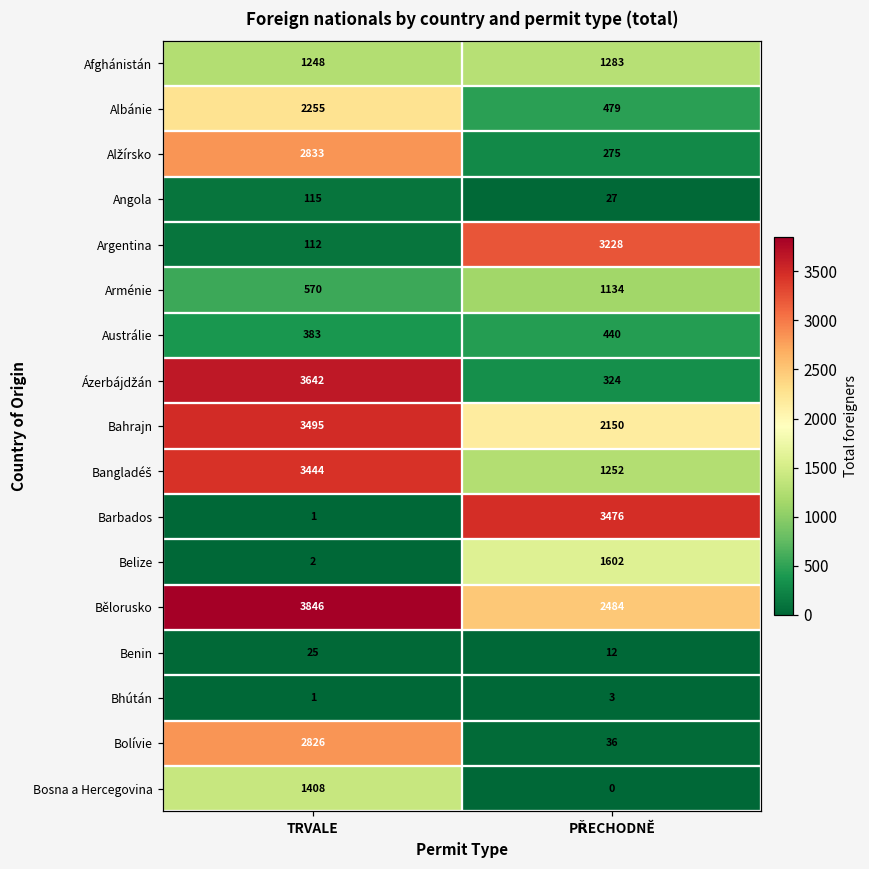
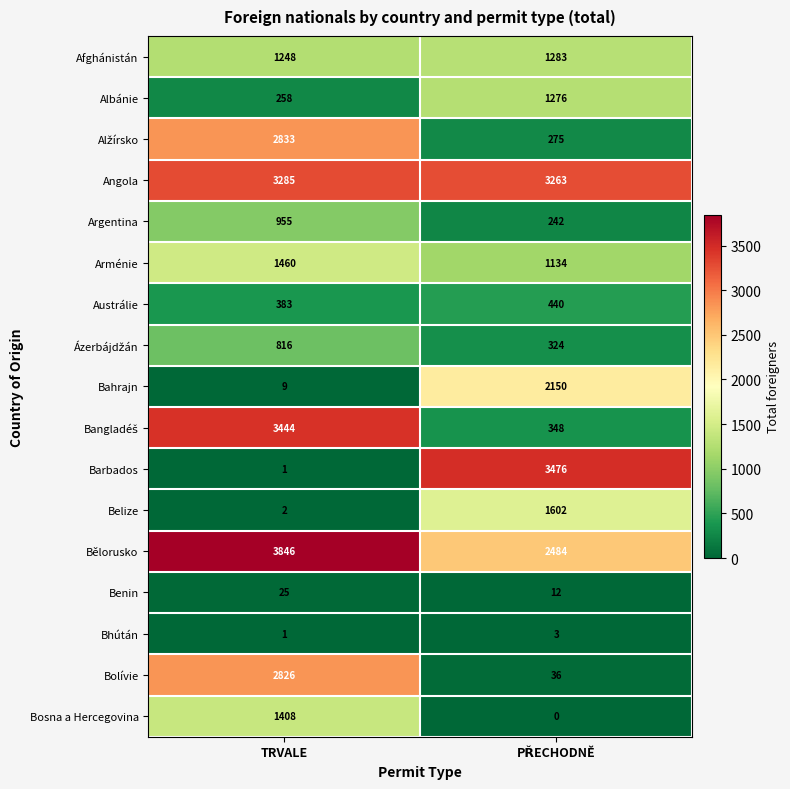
Albánie, TRVALE: 2255 -> 258
Albánie, PŘECHODNĚ: 479 -> 1276
Angola, TRVALE: 115 -> 3285
Angola, PŘECHODNĚ: 27 -> 3263
Argentina, TRVALE: 112 -> 955
Argentina, PŘECHODNĚ: 3228 -> 242
Arménie, TRVALE: 570 -> 1460
Ázerbájdžán, TRVALE: 3642 -> 816
Bahrajn, TRVALE: 3495 -> 9
Bangladéš, PŘECHODNĚ: 1252 -> 348
